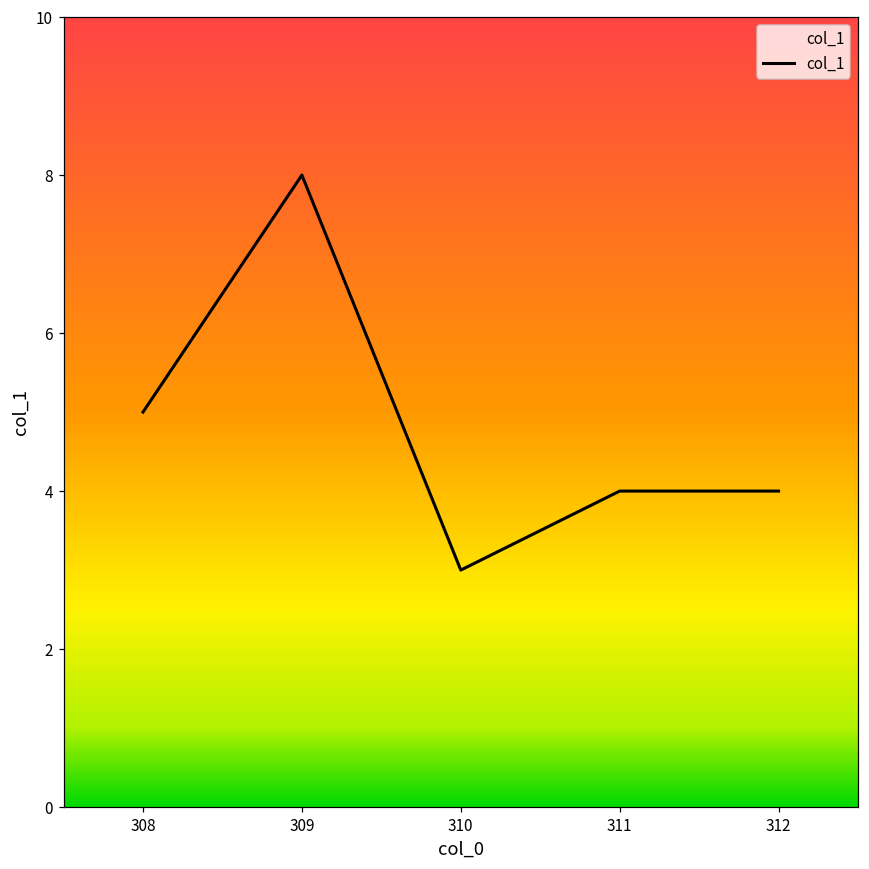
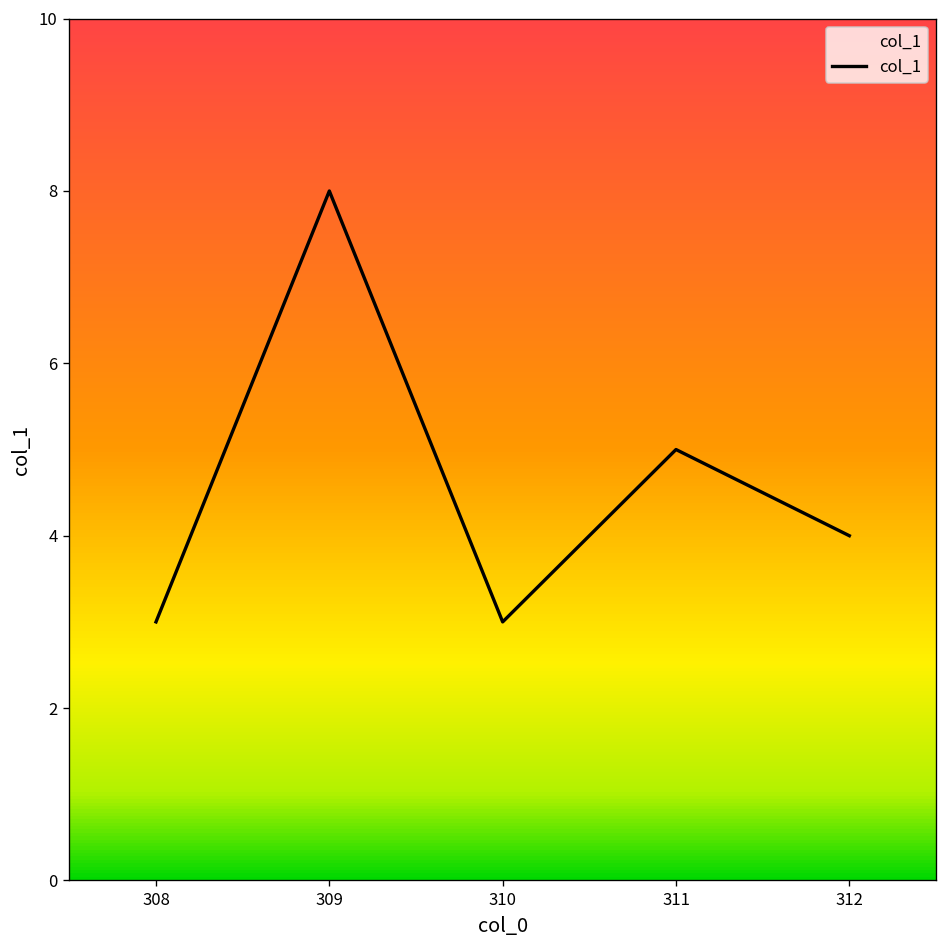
308: 5 -> 3
311: 4 -> 5
